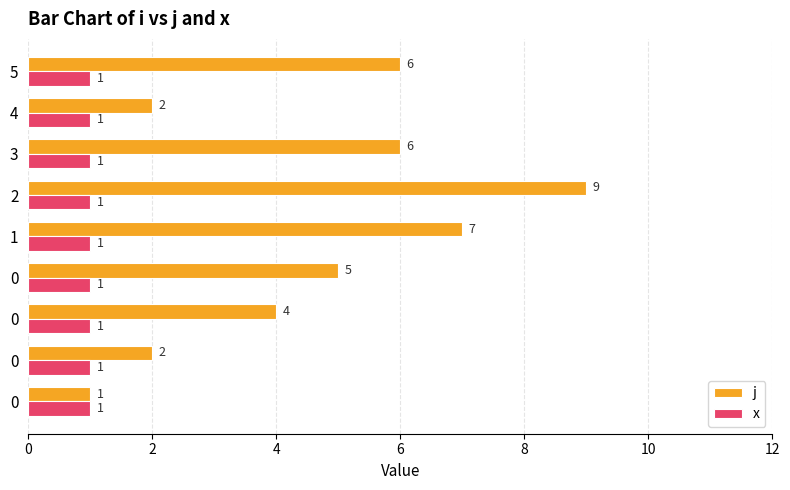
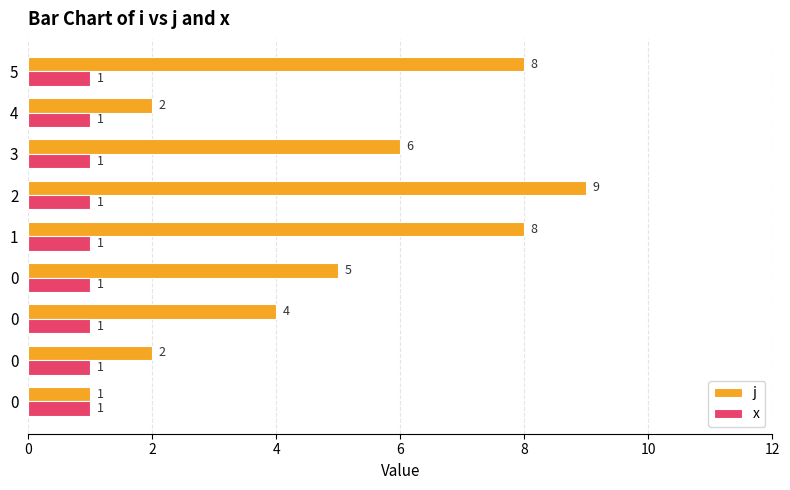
j, 5: 6 -> 8
j, 1: 7 -> 8
